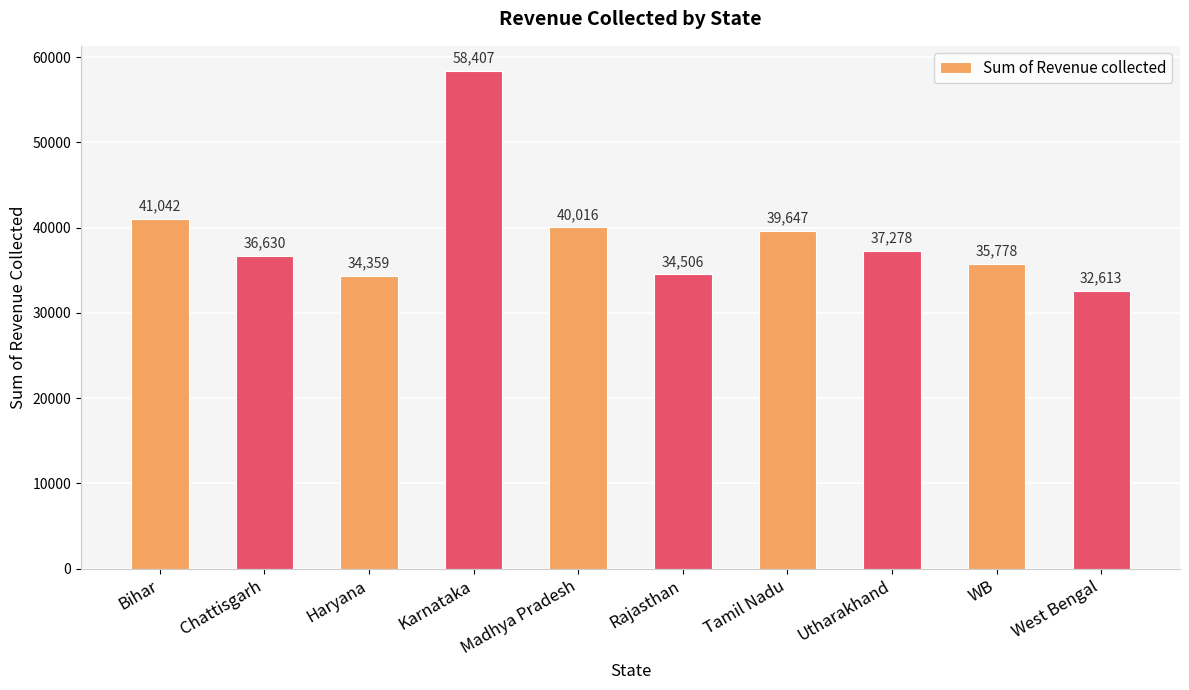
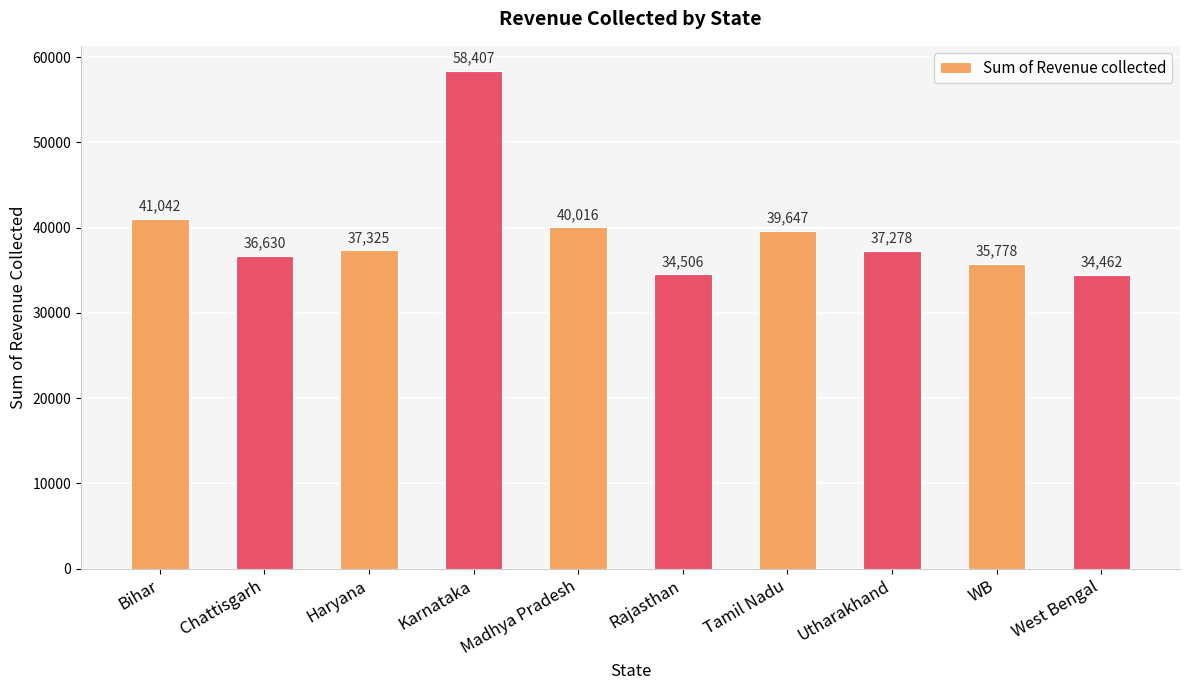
Haryana: 34,359 -> 37,325
West Bengal: 32,613 -> 34,462
